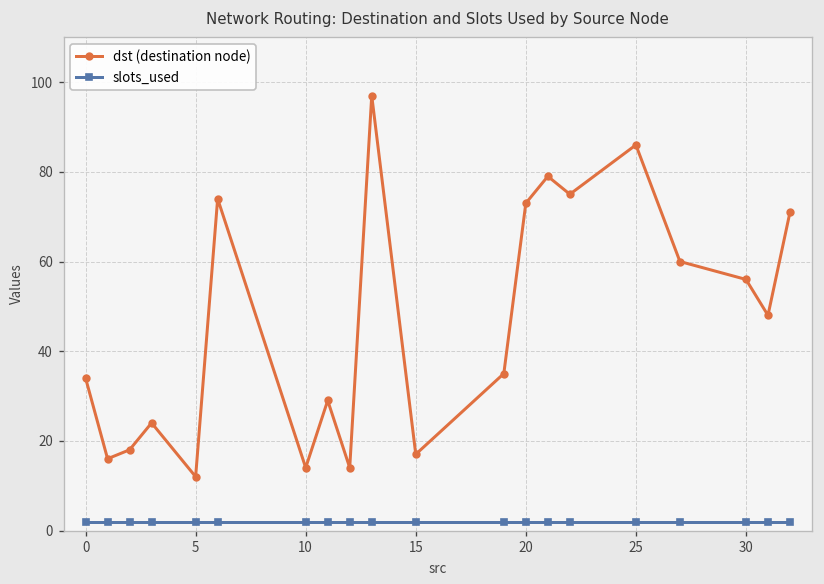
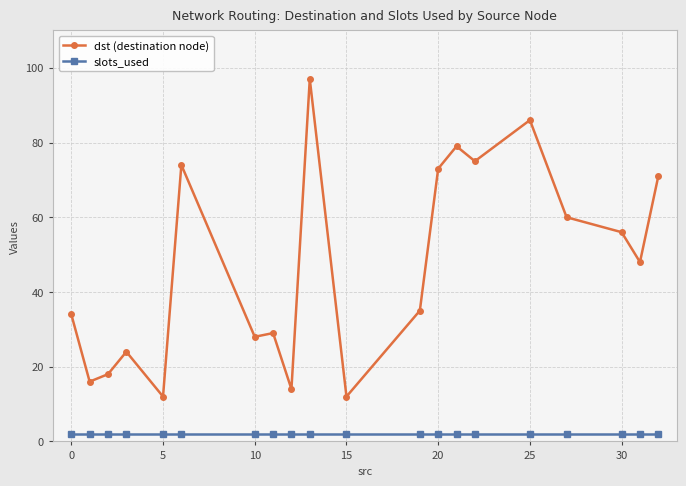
dst (destination node), 10: 14 -> 28
dst (destination node), 15: 17 -> 12
